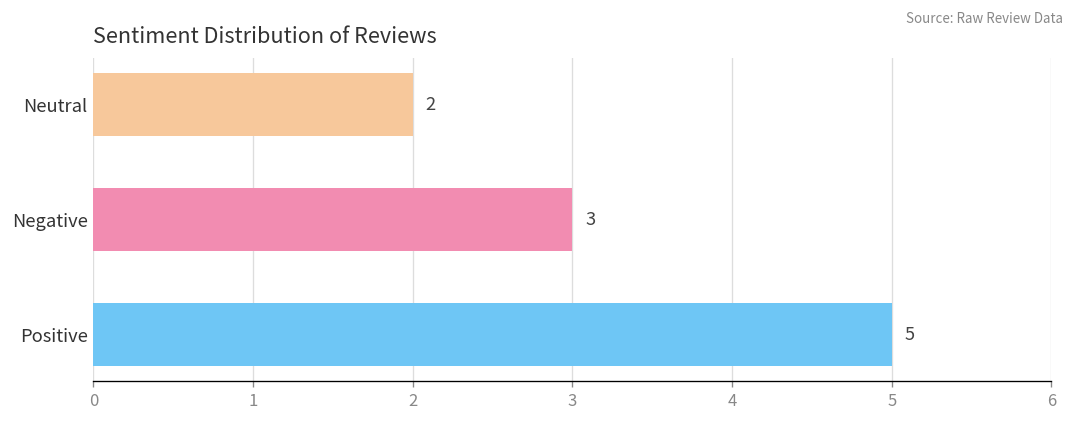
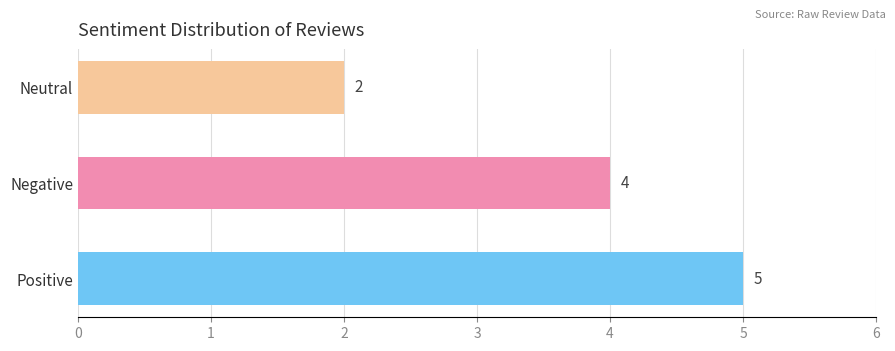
Negative: 3 -> 4
